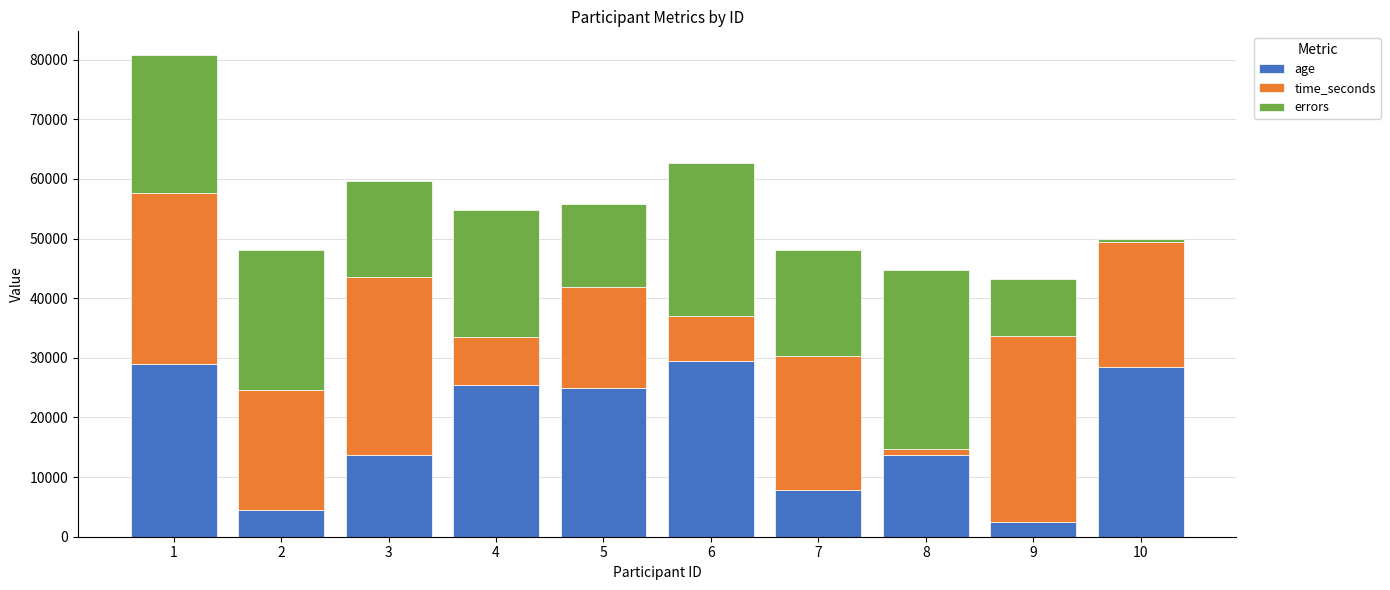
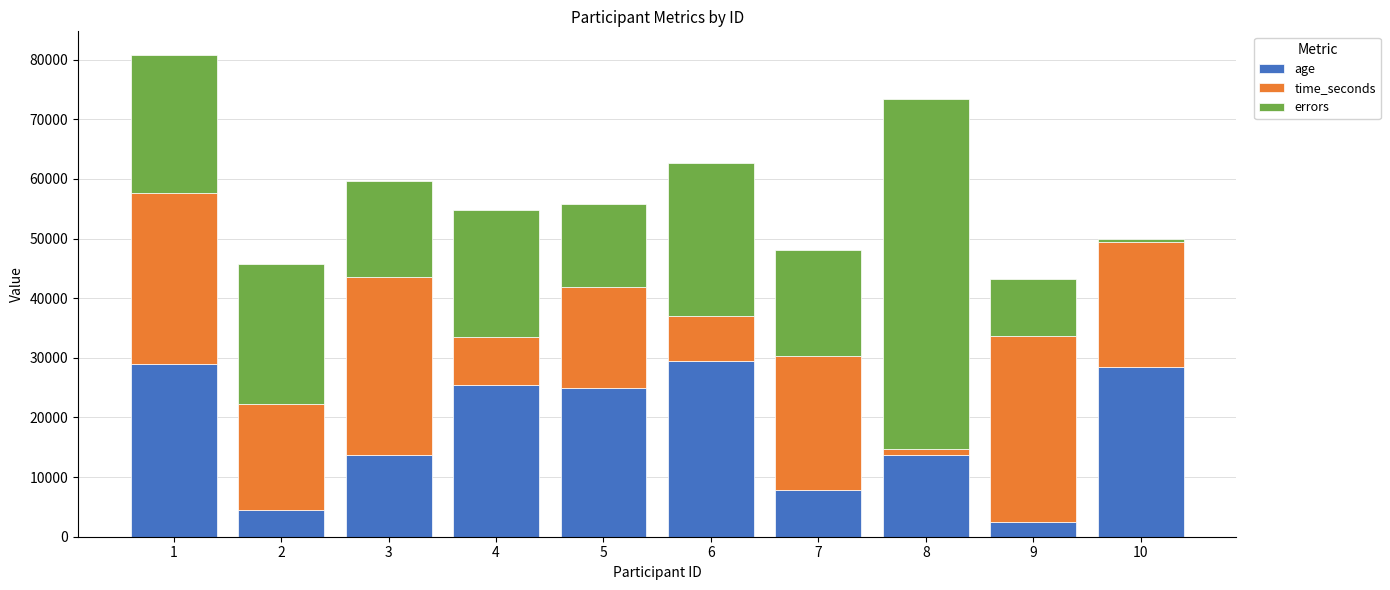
time_seconds, 2: 20000 -> 18000
errors, 8: 30000 -> 59000
